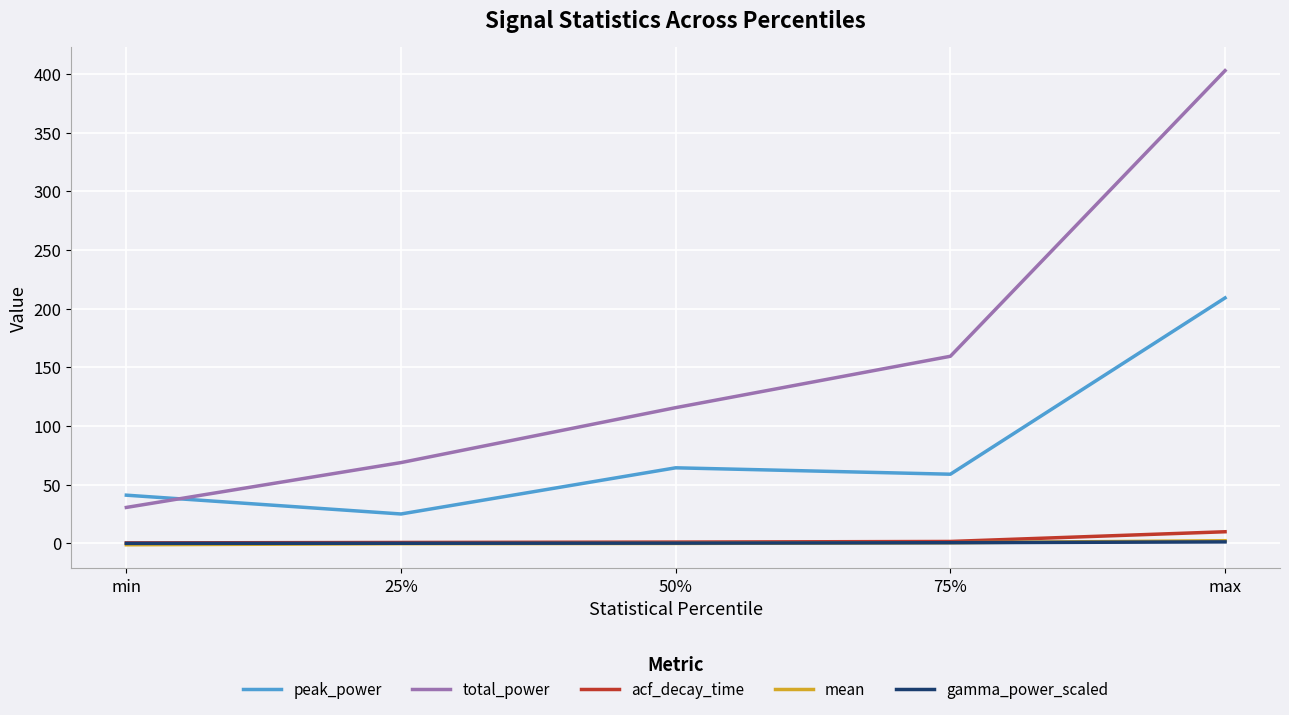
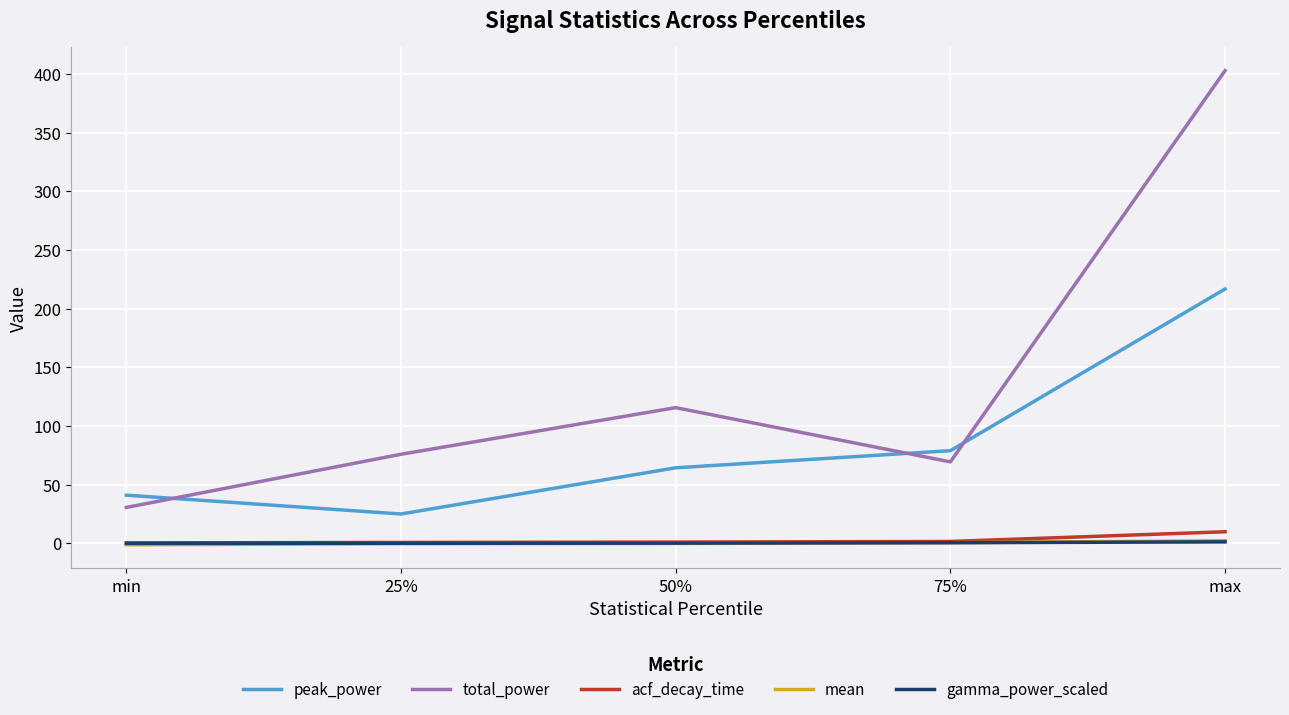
total_power, 25%: 69 -> 76
peak_power, 75%: 59 -> 79
total_power, 75%: 159 -> 69
peak_power, max: 209 -> 217
